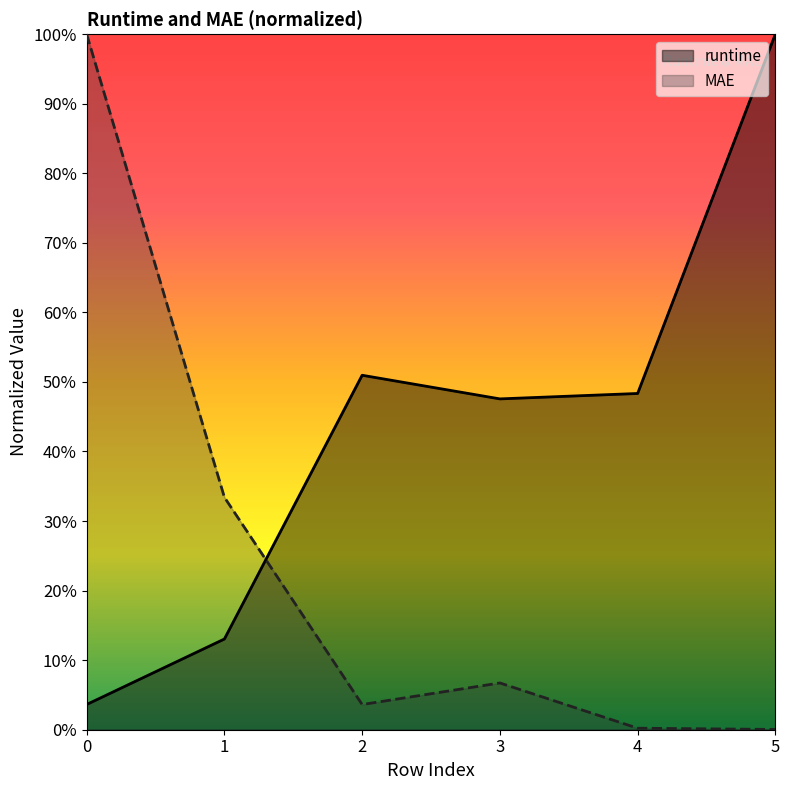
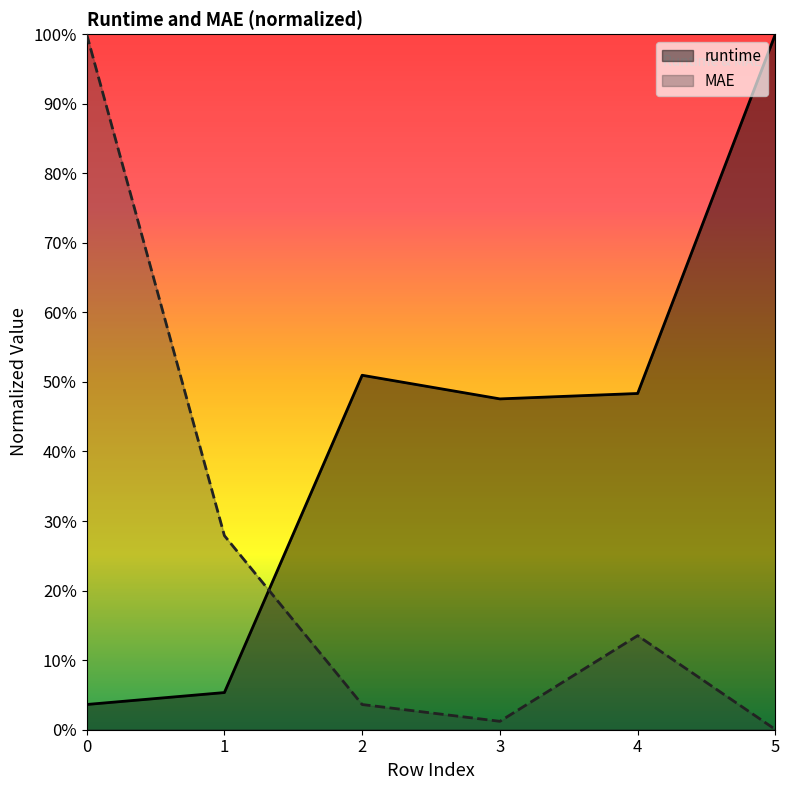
runtime, 1: 13% -> 5%
MAE, 1: 33% -> 28%
MAE, 3: 7% -> 1%
MAE, 4: 0% -> 14%
